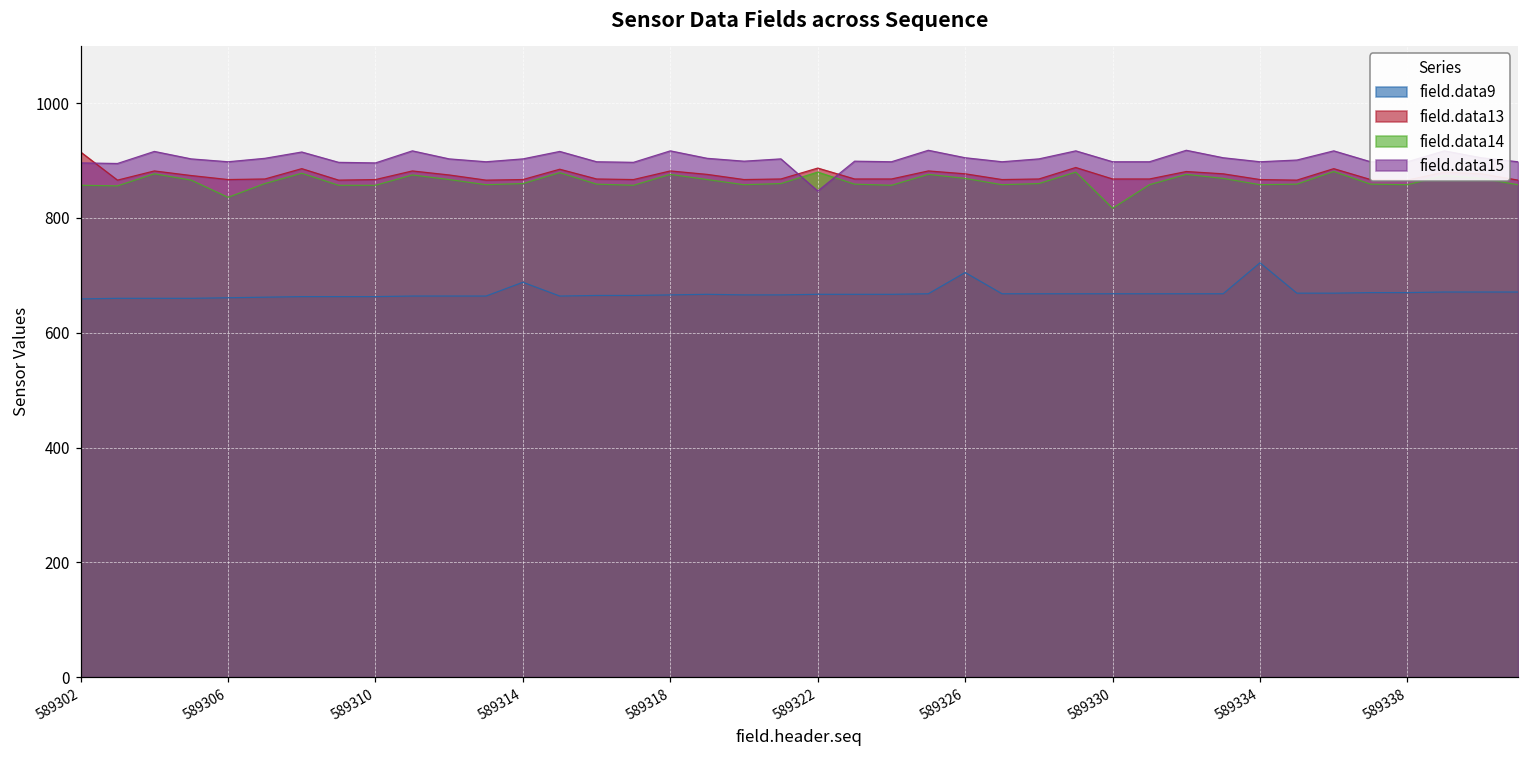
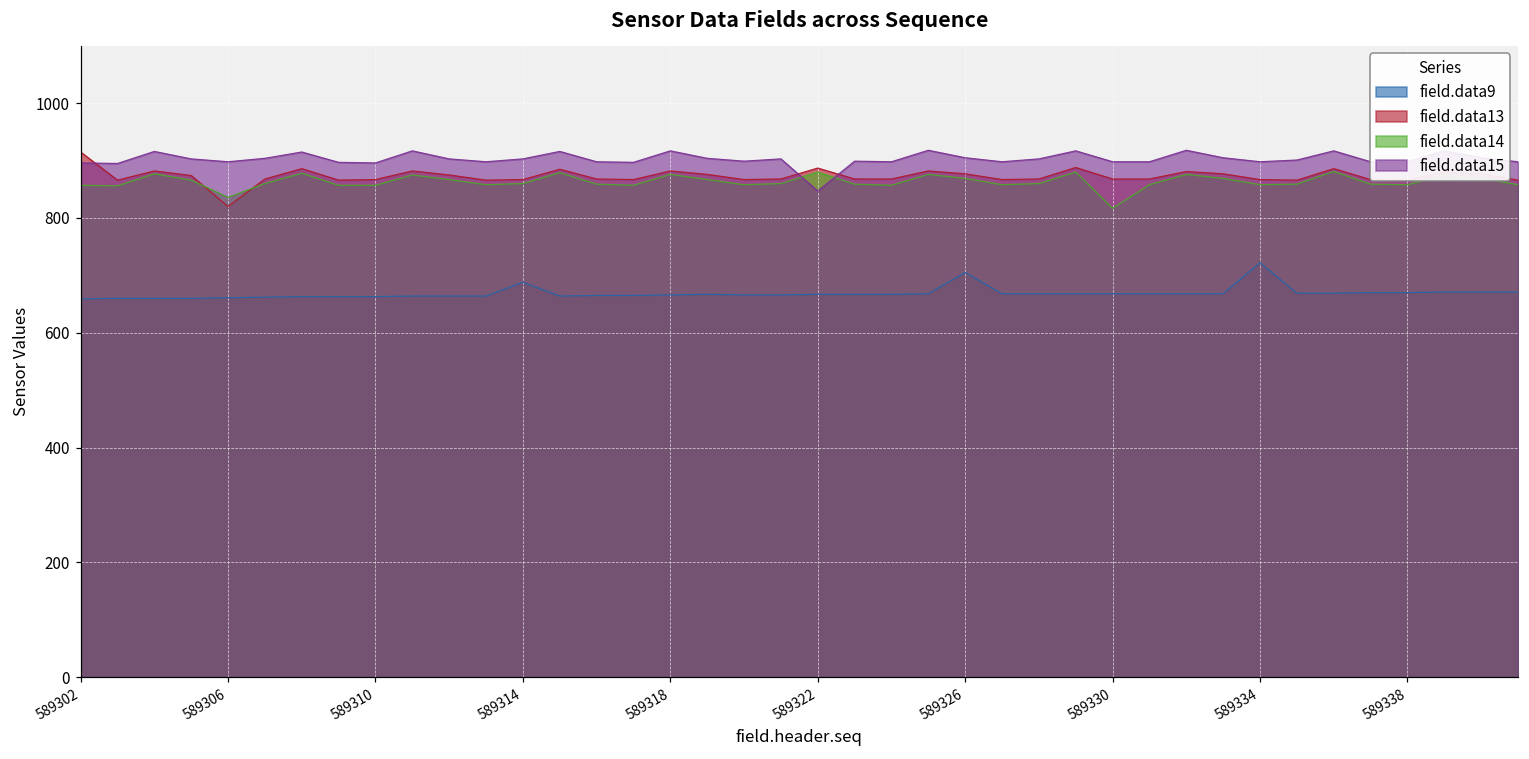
field.data13, 589306: 870 -> 820
